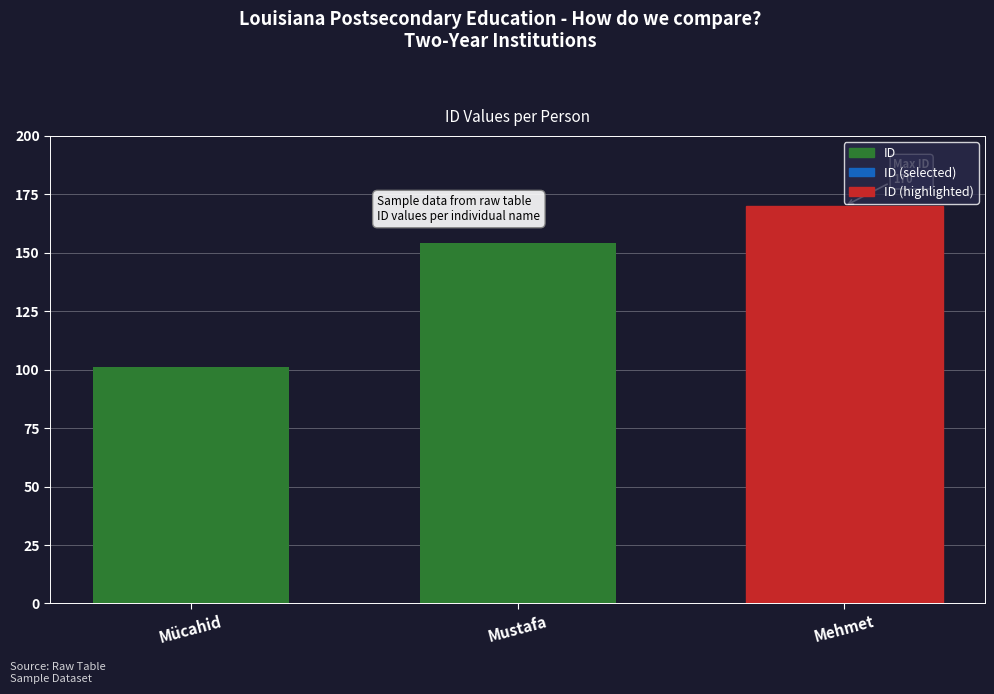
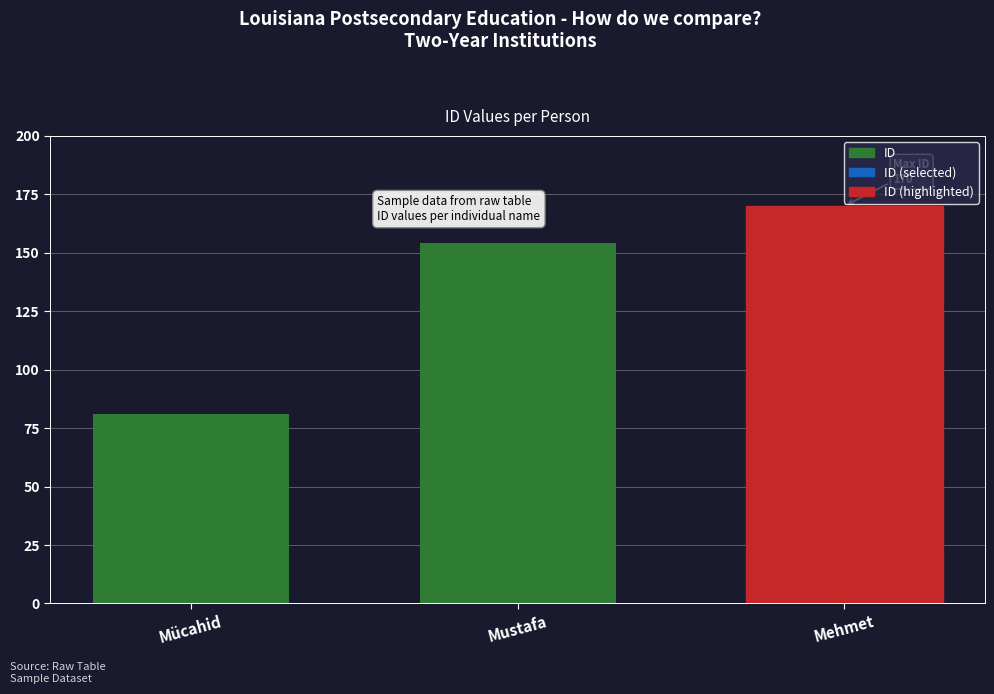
Mücahid: 101 -> 81
